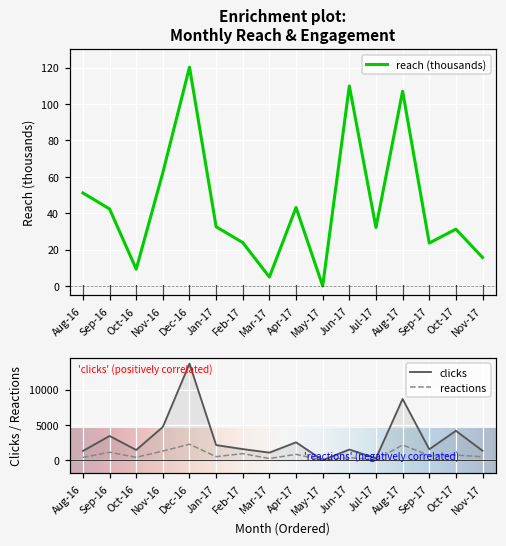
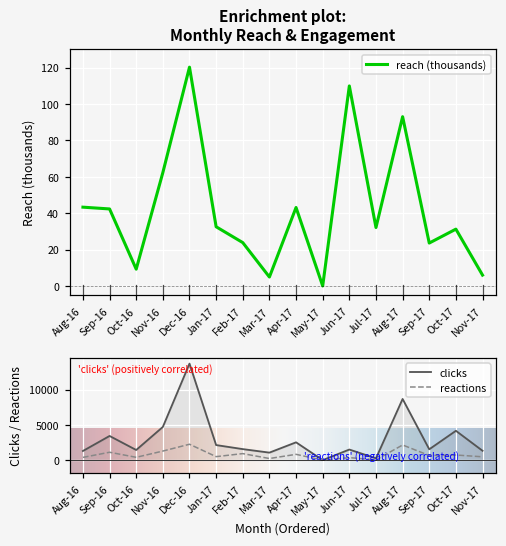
Enrichment plot: Monthly Reach & Engagement, Aug-16: 51 -> 43
Enrichment plot: Monthly Reach & Engagement, Aug-17: 107 -> 93
Enrichment plot: Monthly Reach & Engagement, Nov-17: 16 -> 6
